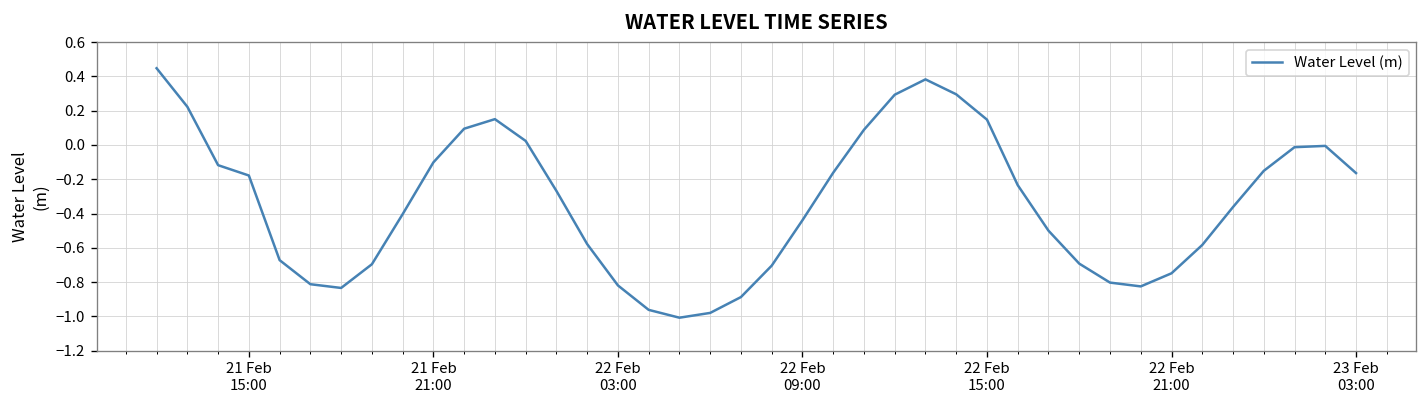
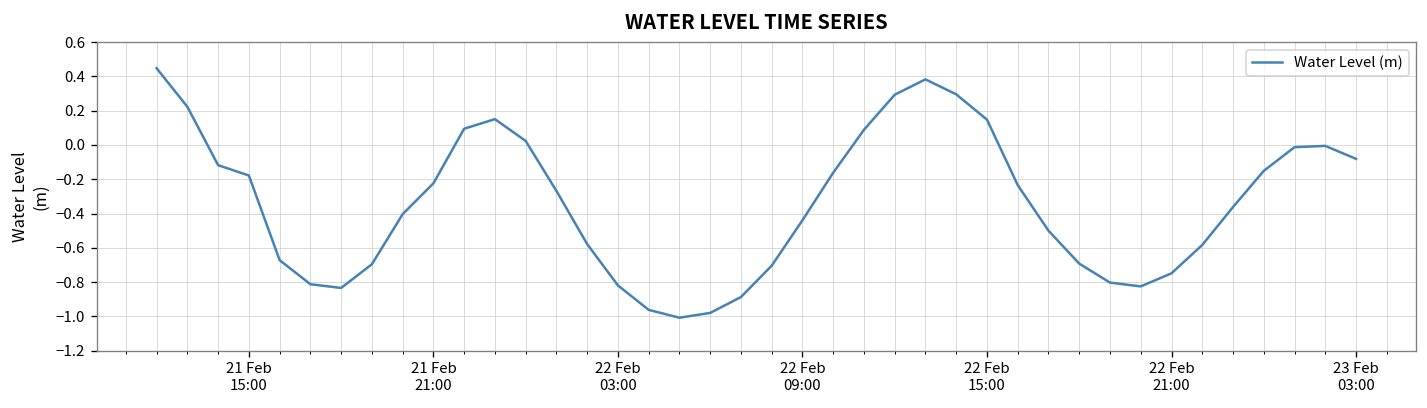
21 Feb 21:00: -0.10 -> -0.22
23 Feb 03:00: -0.16 -> -0.08
